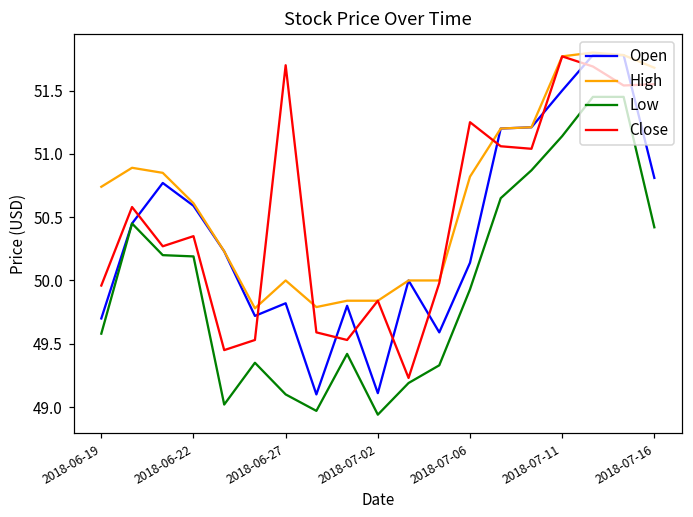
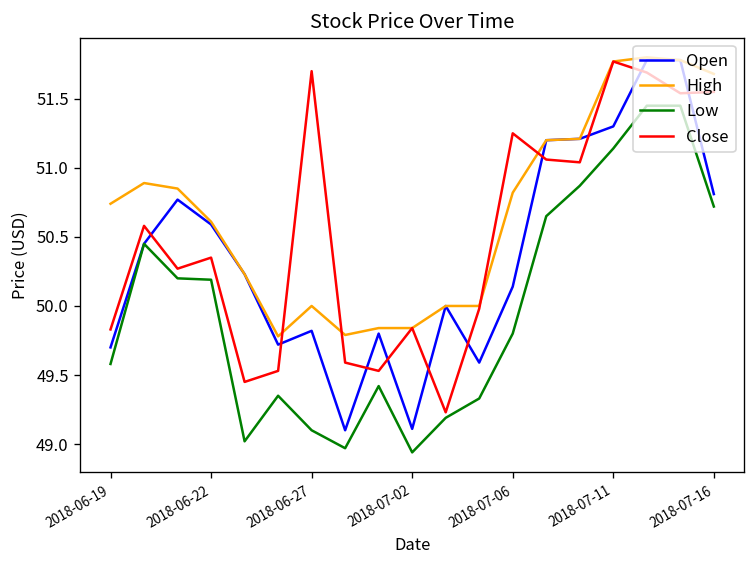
Close, 2018-06-19: 49.96 -> 49.83
Low, 2018-07-06: 49.93 -> 49.80
Open, 2018-07-11: 51.5 -> 51.3
Low, 2018-07-16: 50.42 -> 50.72
